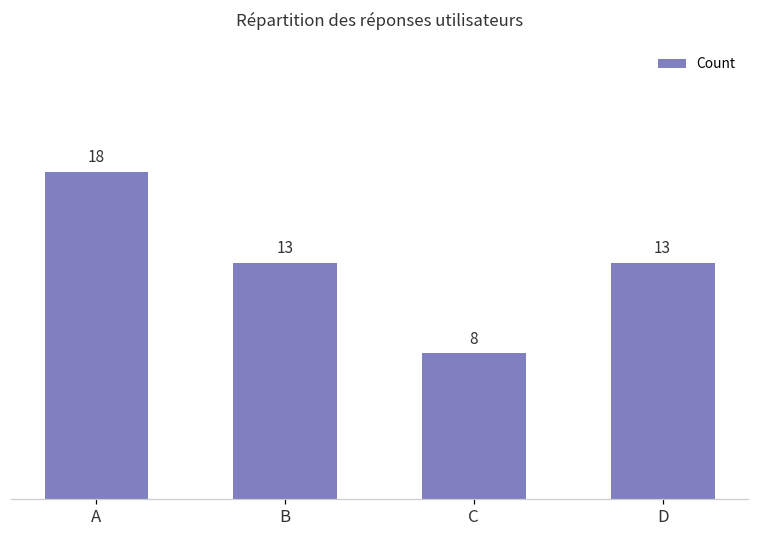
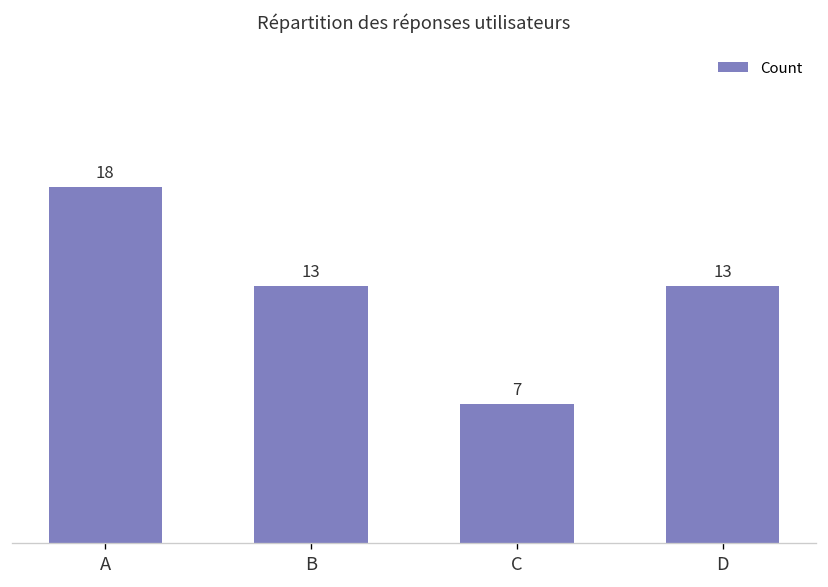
C: 8 -> 7
